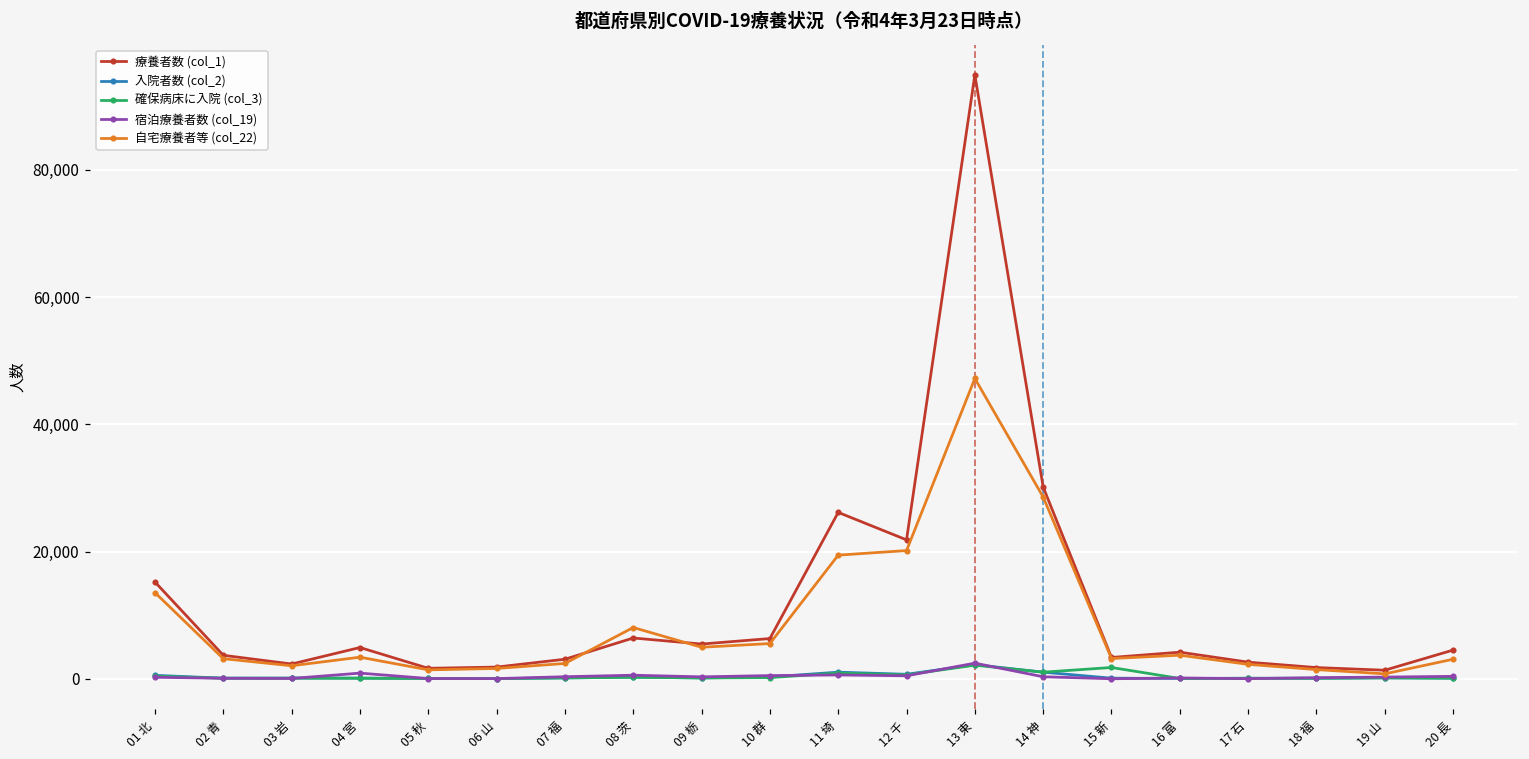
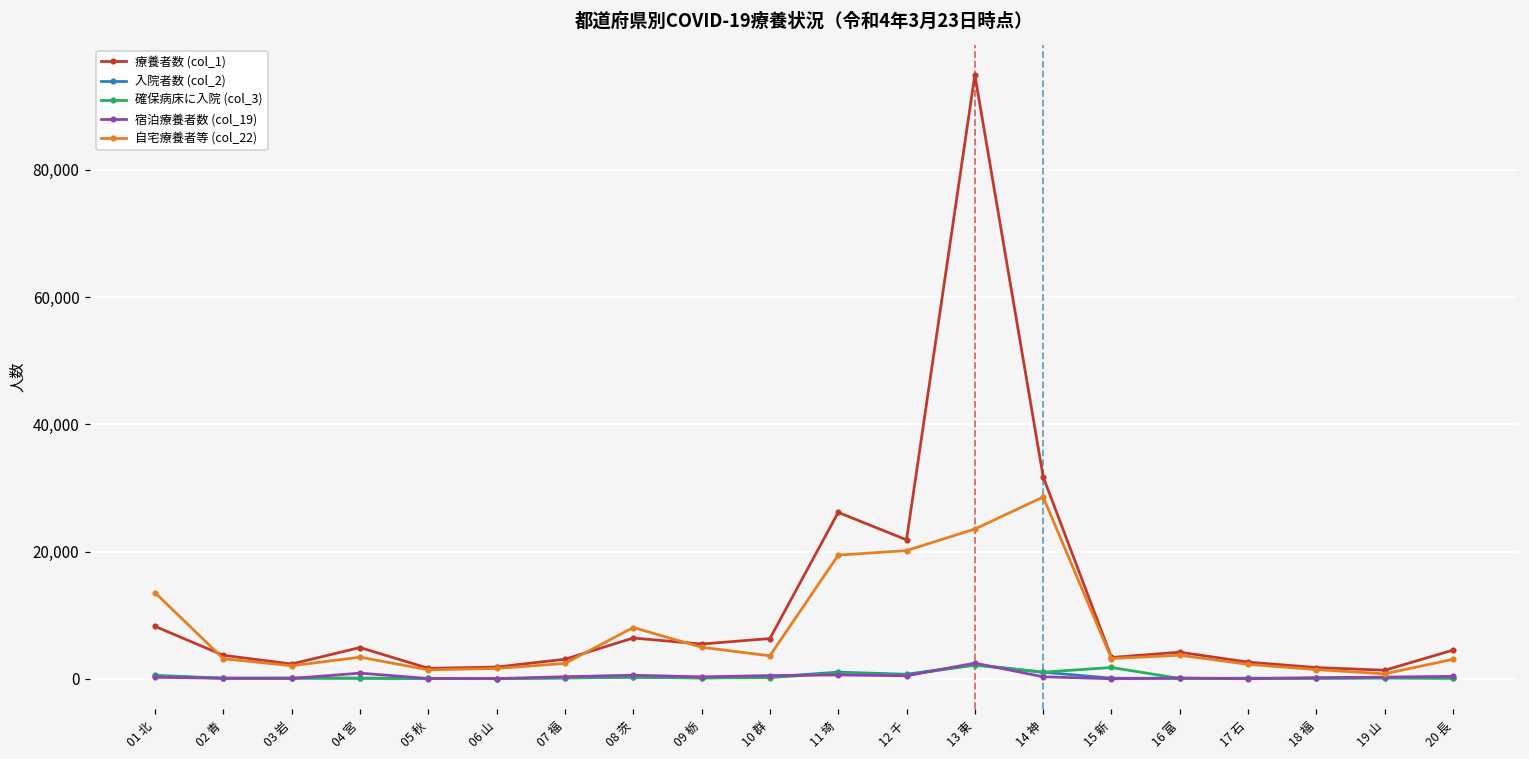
療養者数 (col_1), 01 北: 15,000 -> 8,000
自宅療養者等 (col_22), 10 群: 6,000 -> 4,000
自宅療養者等 (col_22), 13 東: 47,000 -> 24,000
療養者数 (col_1), 14 神: 30,000 -> 32,000
